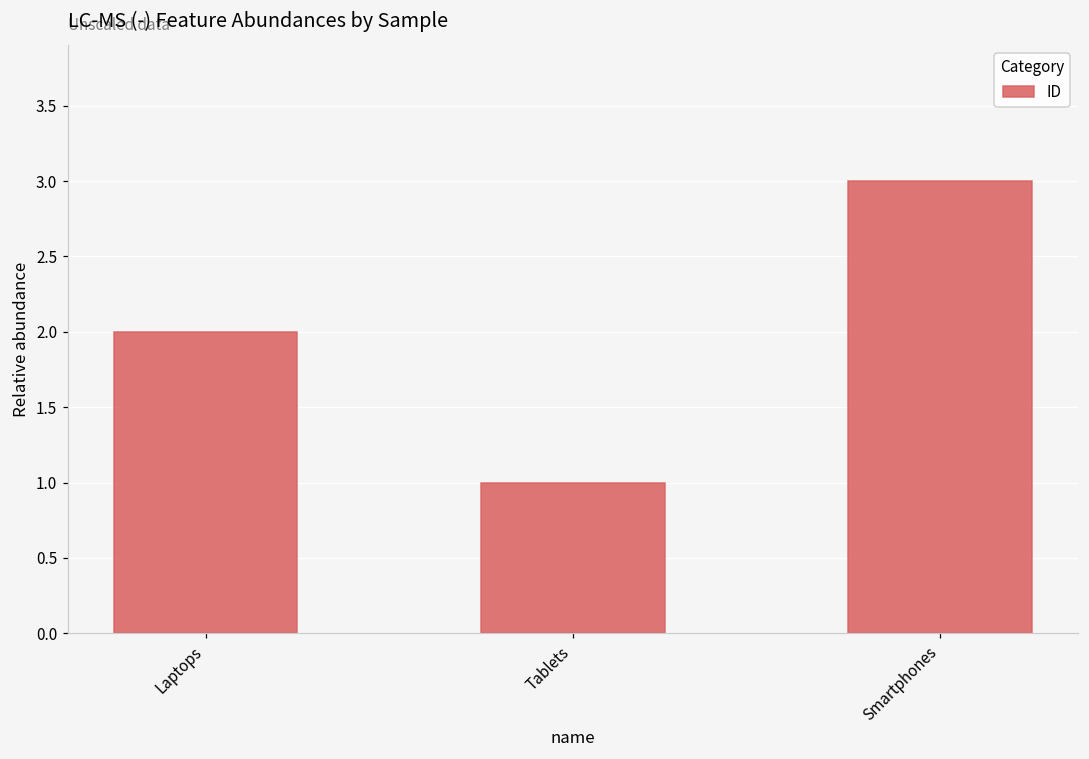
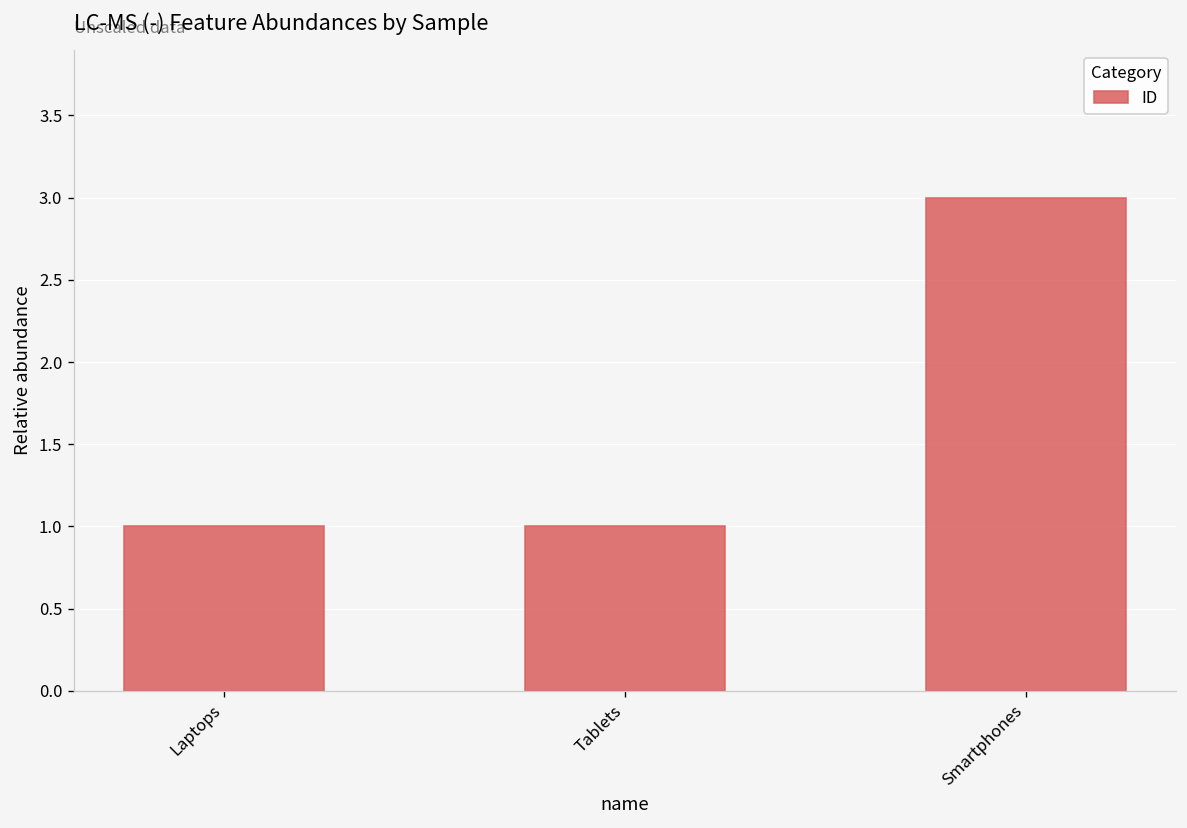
Laptops: 2 -> 1
